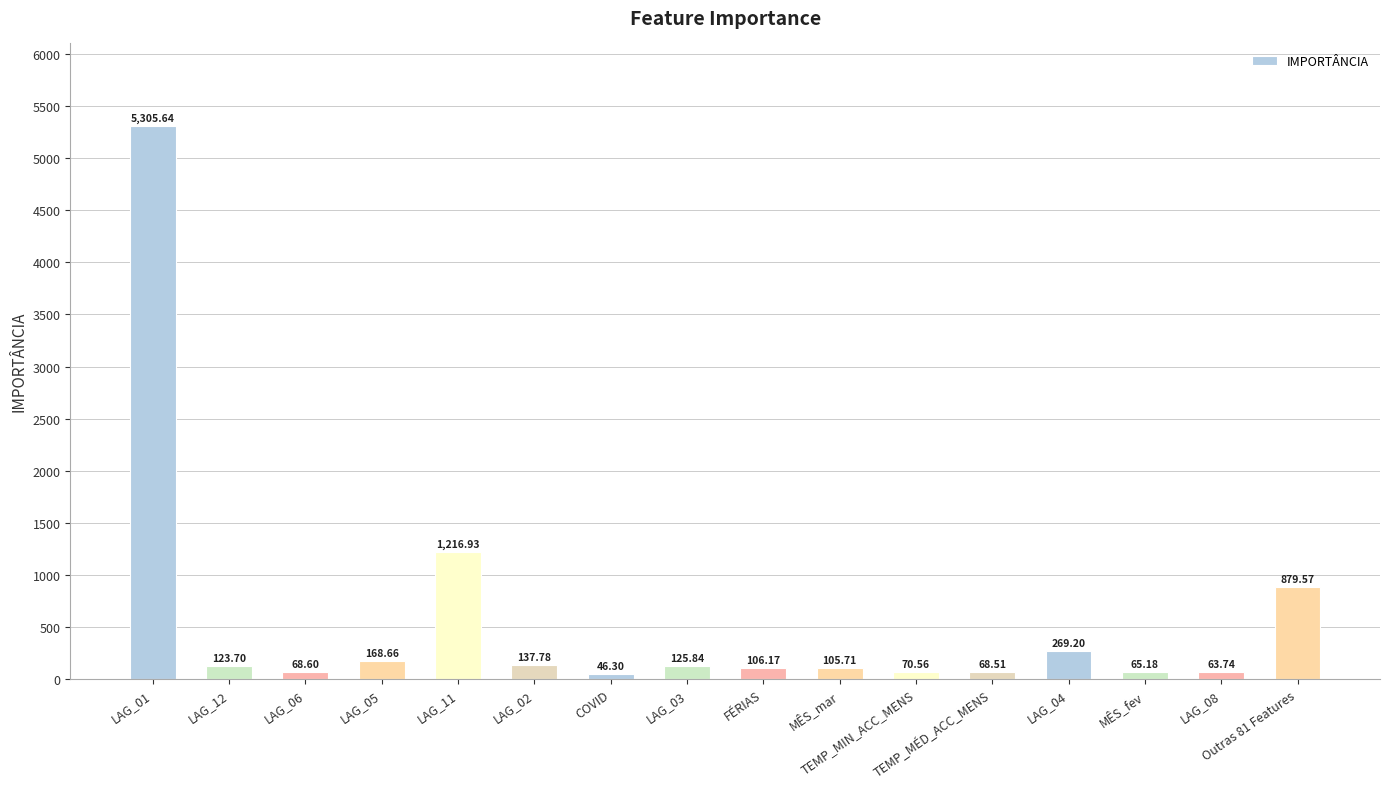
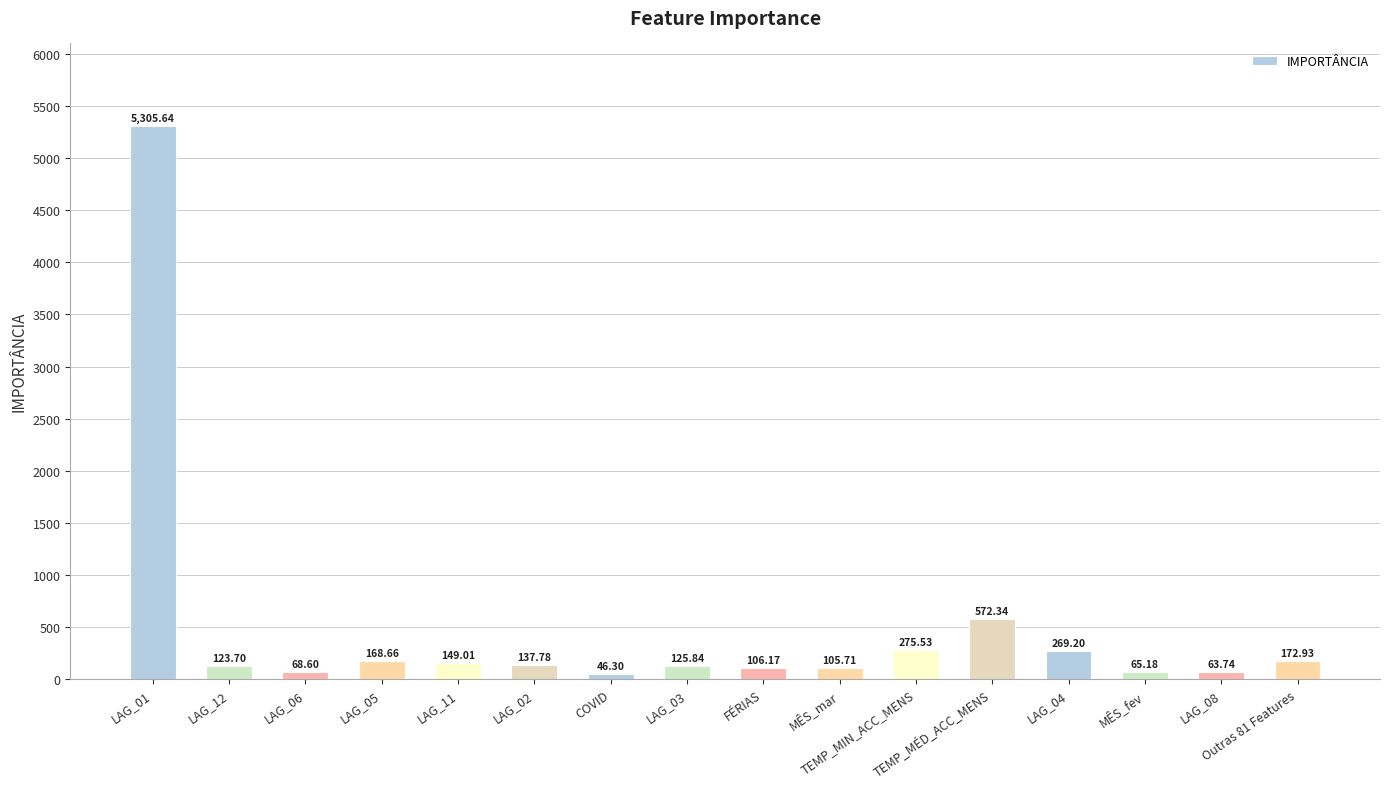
LAG_11: 1,216.93 -> 149.01
TEMP_MIN_ACC_MENS: 70.56 -> 275.53
TEMP_MÉD_ACC_MENS: 68.51 -> 572.34
Outras 81 Features: 879.57 -> 172.93
